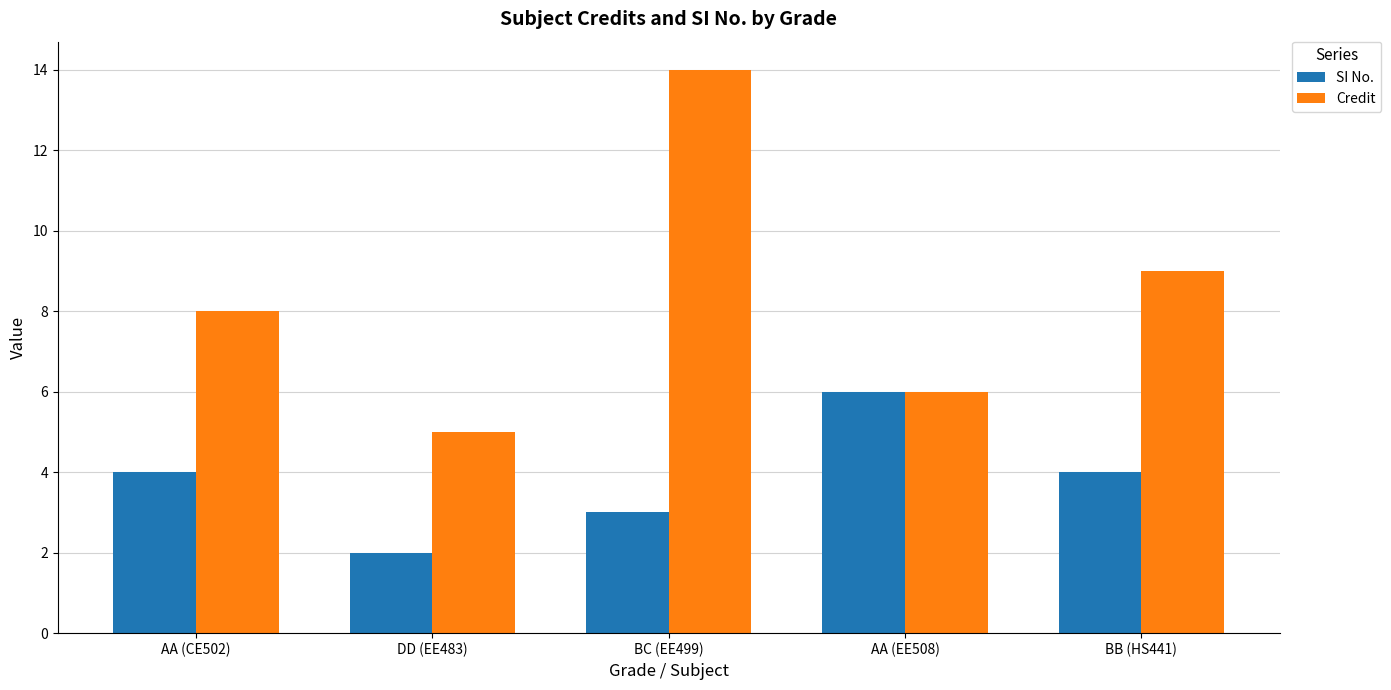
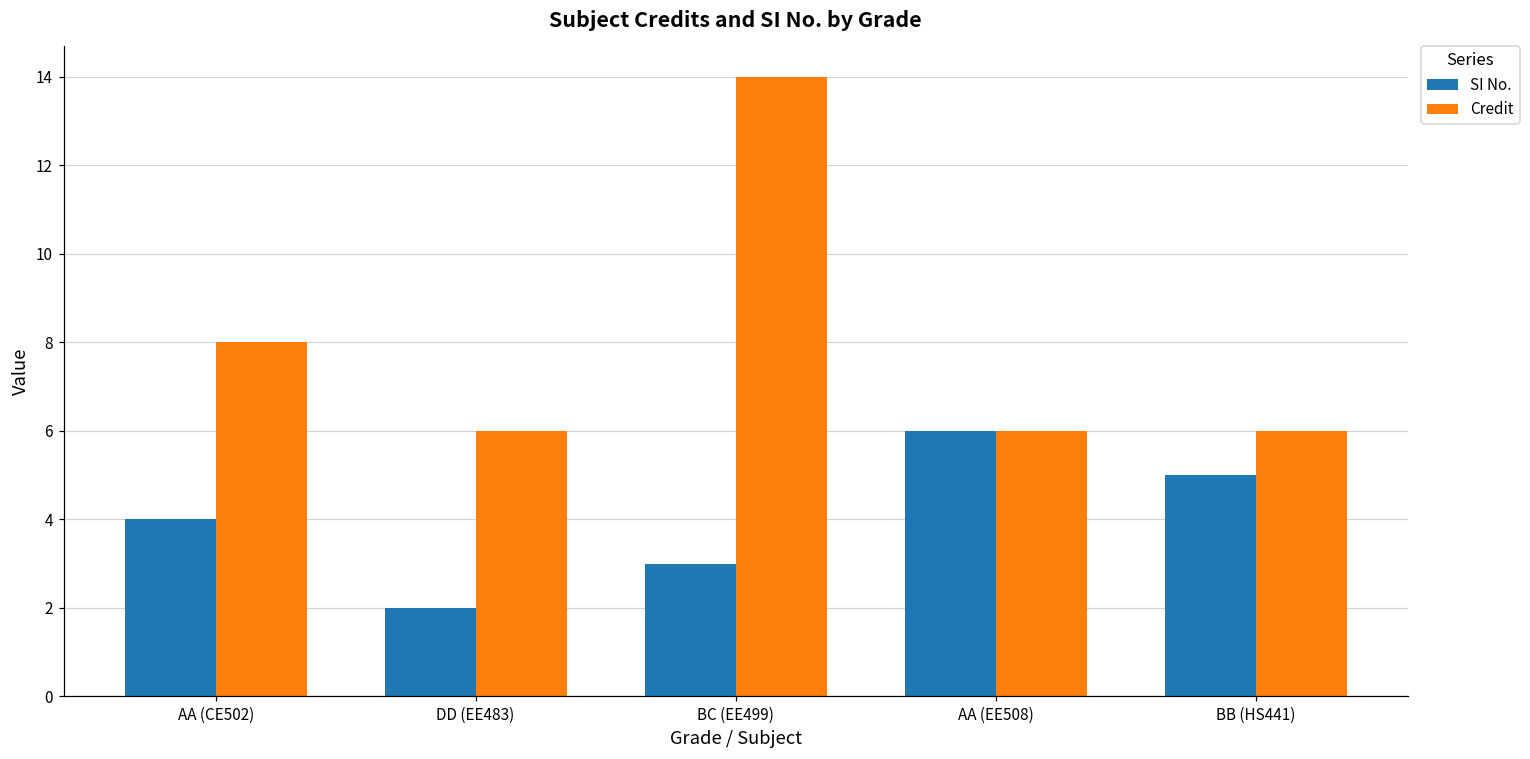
Credit, DD (EE483): 5 -> 6
SI No., BB (HS441): 4 -> 5
Credit, BB (HS441): 9 -> 6
